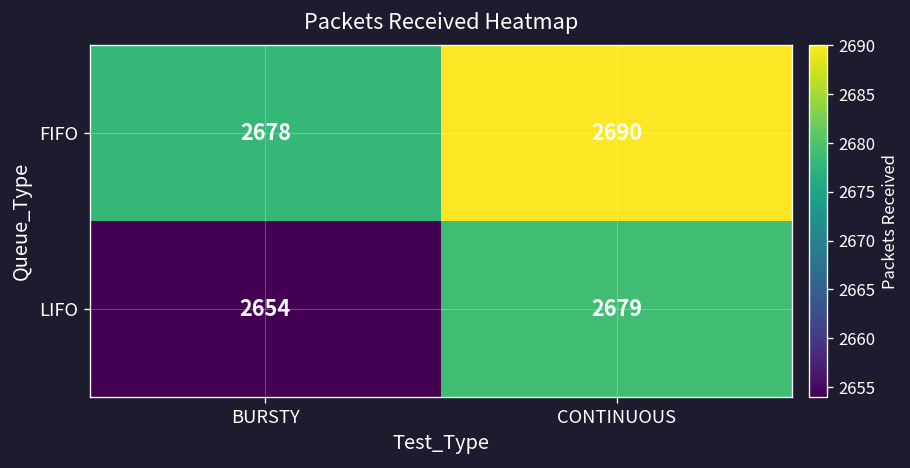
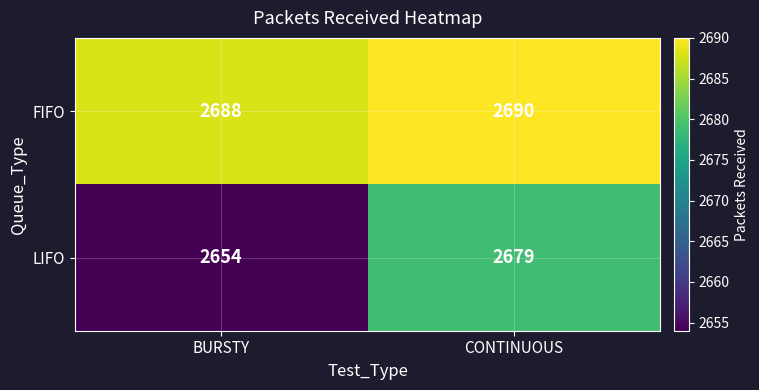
FIFO, BURSTY: 2678 -> 2688
